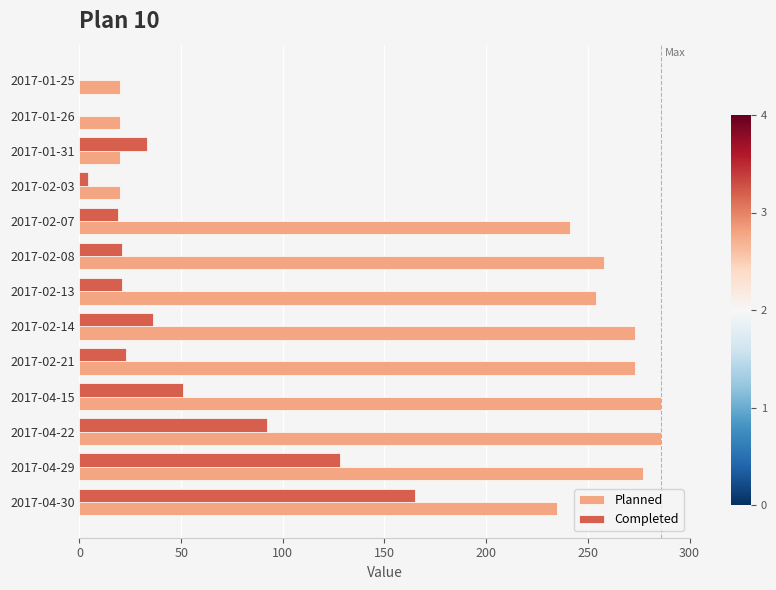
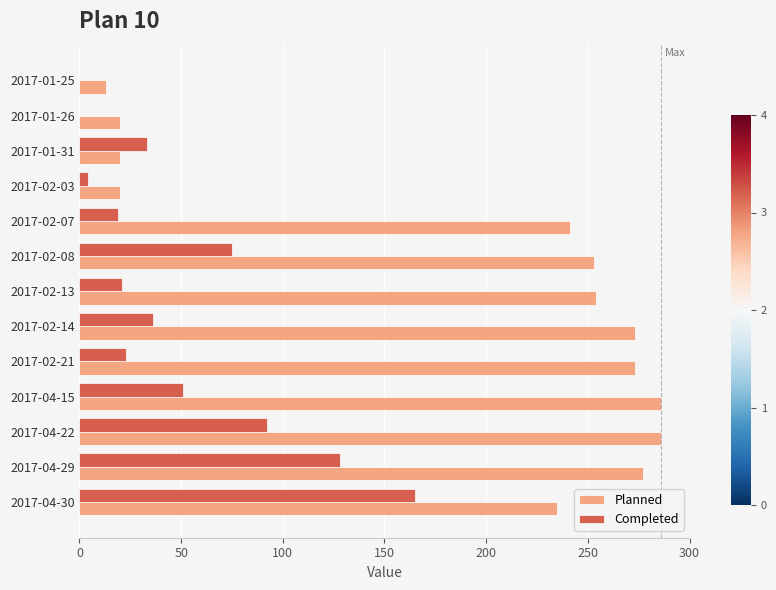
Planned, 2017-01-25: 20 -> 13
Completed, 2017-02-08: 21 -> 75
Planned, 2017-02-08: 258 -> 253
